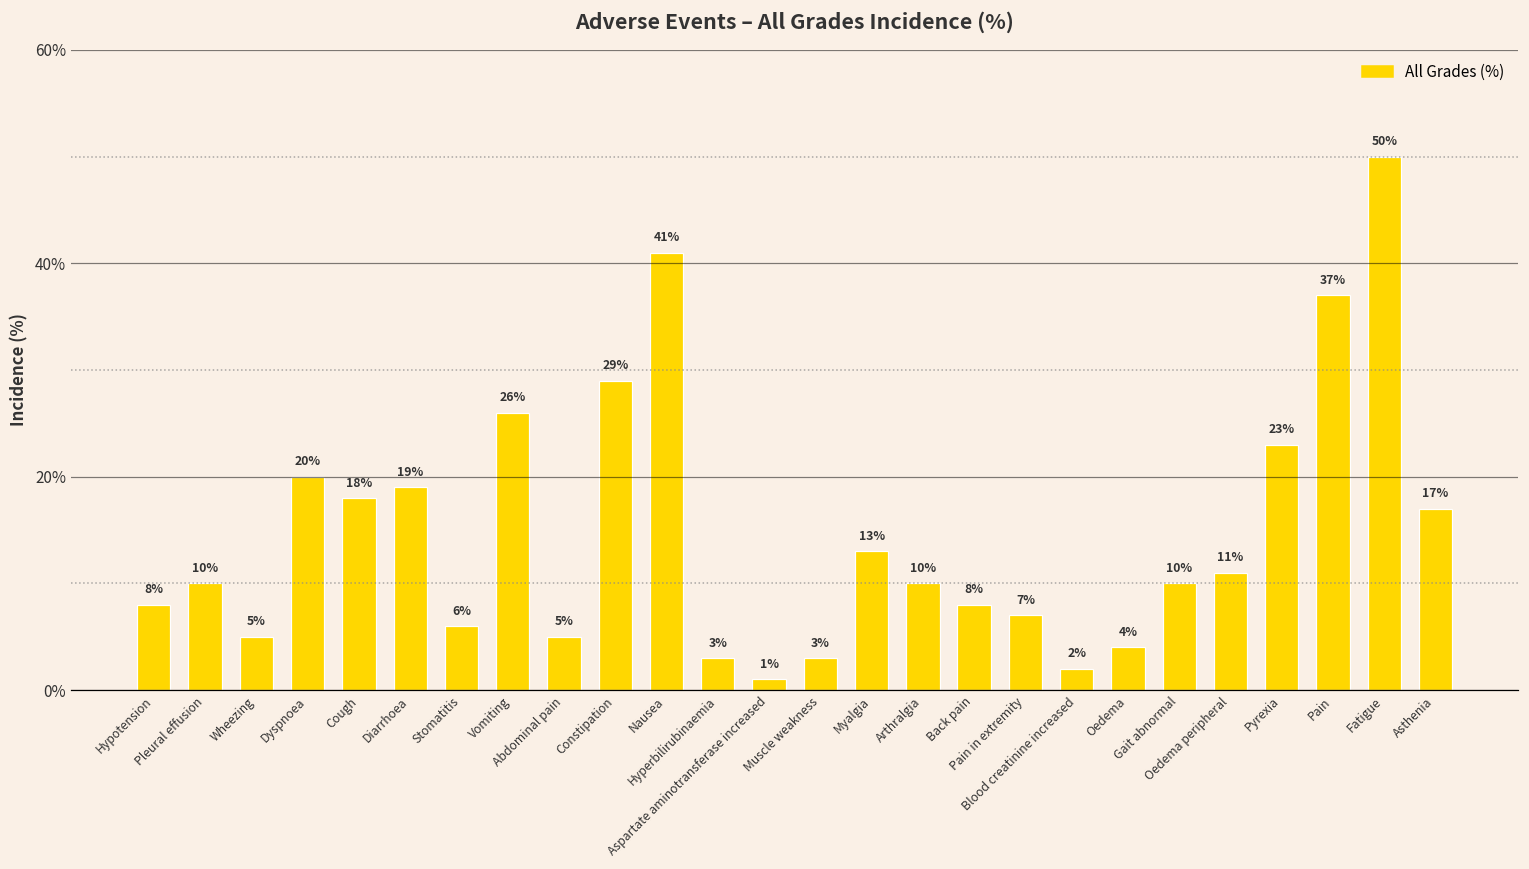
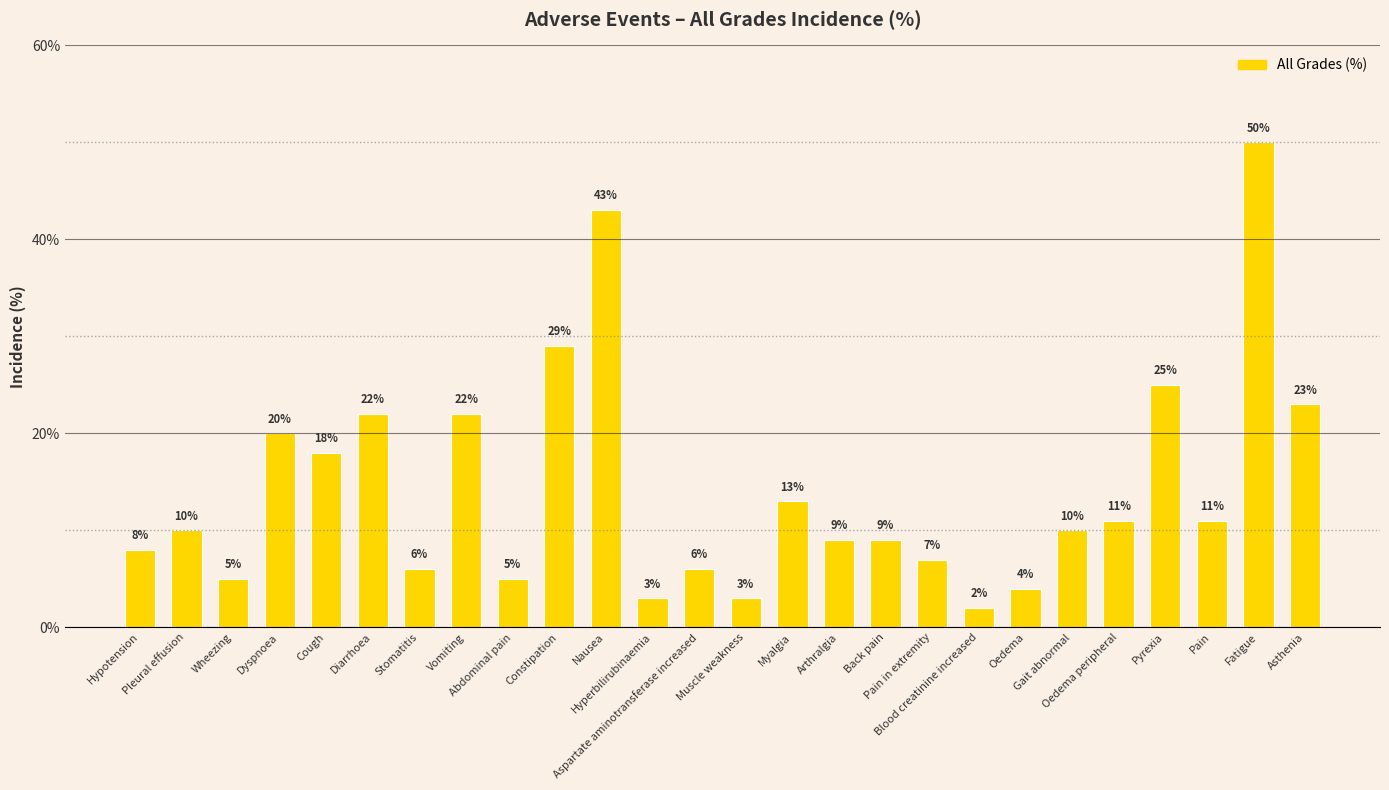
Diarrhoea: 19% -> 22%
Vomiting: 26% -> 22%
Nausea: 41% -> 43%
Aspartate aminotransferase increased: 1% -> 6%
Arthralgia: 10% -> 9%
Back pain: 8% -> 9%
Pyrexia: 23% -> 25%
Pain: 37% -> 11%
Asthenia: 17% -> 23%
